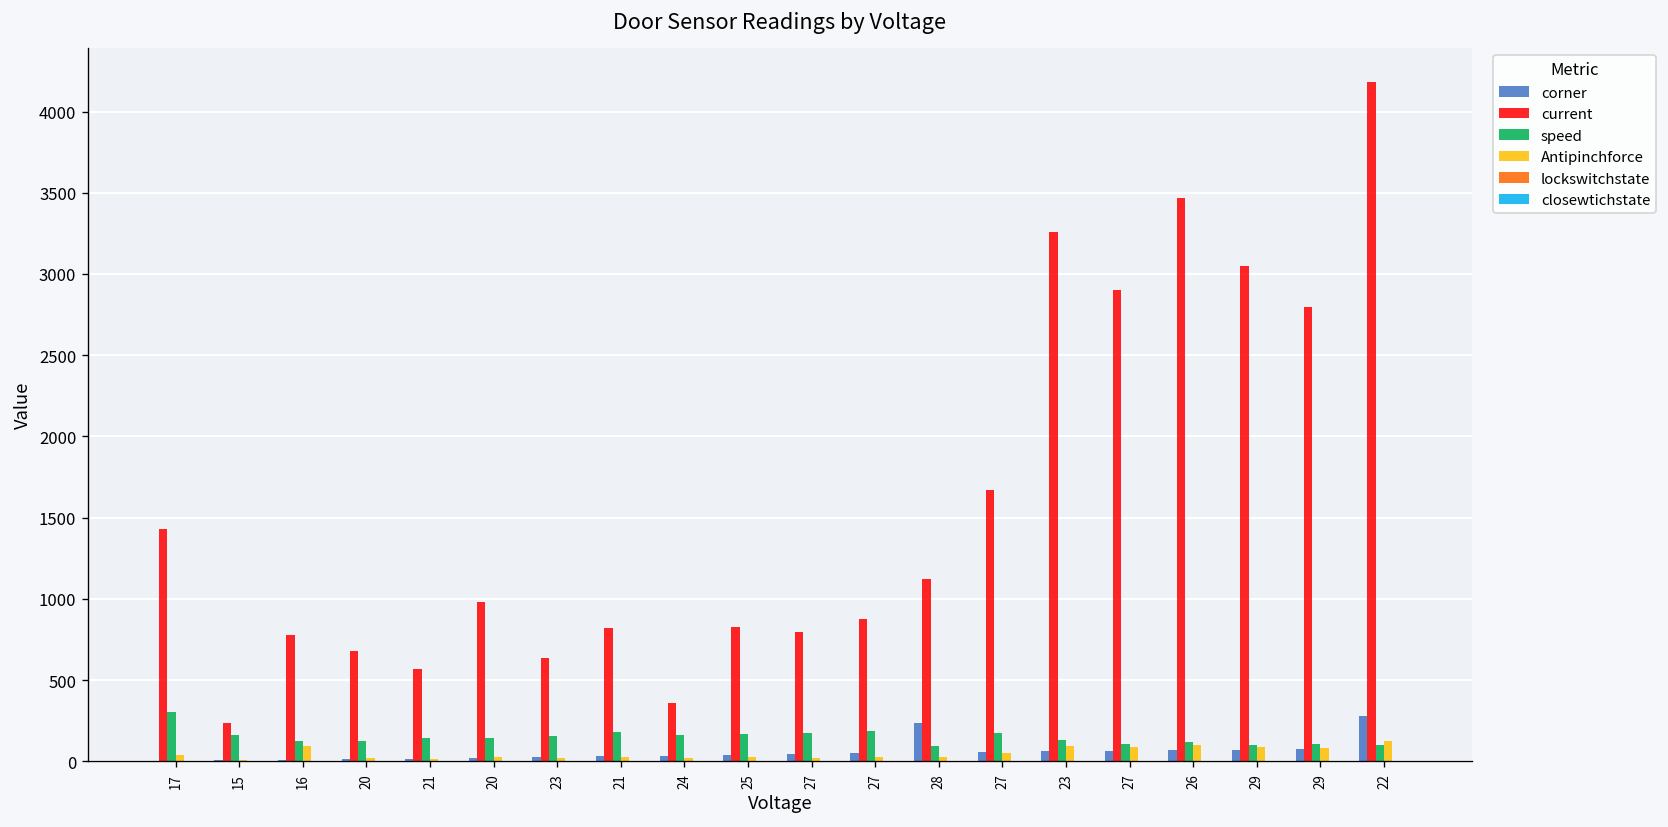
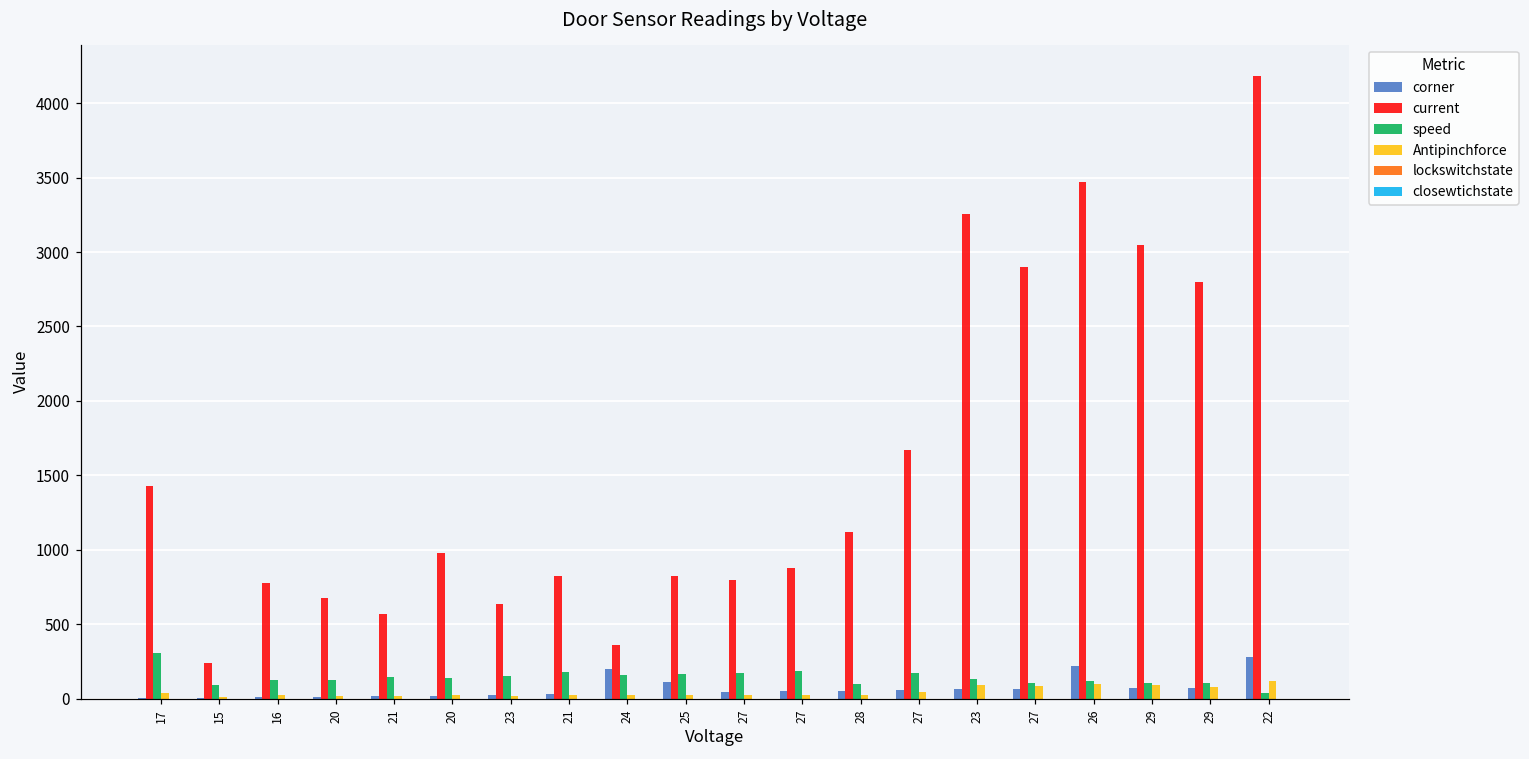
speed, 15: 160 -> 90
Antipinchforce, 16: 100 -> 20
corner, 24: 40 -> 200
corner, 25: 40 -> 110
corner, 28: 240 -> 50
corner, 26: 70 -> 220
speed, 22: 100 -> 40
